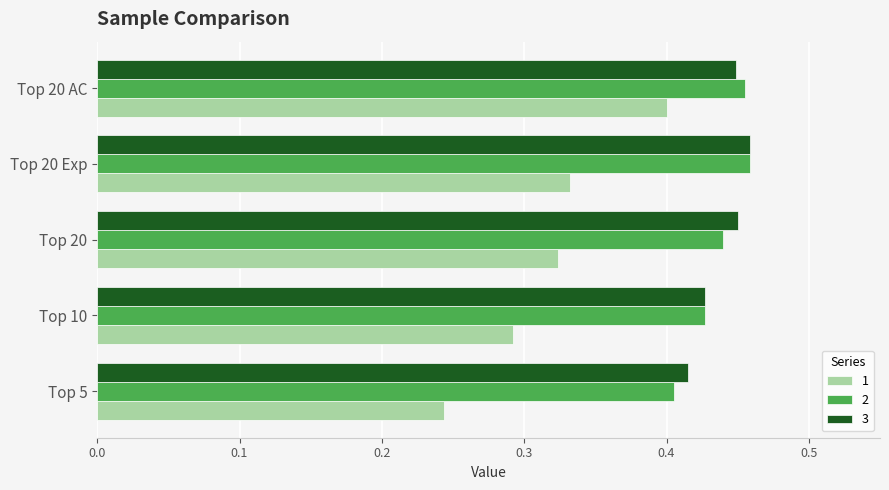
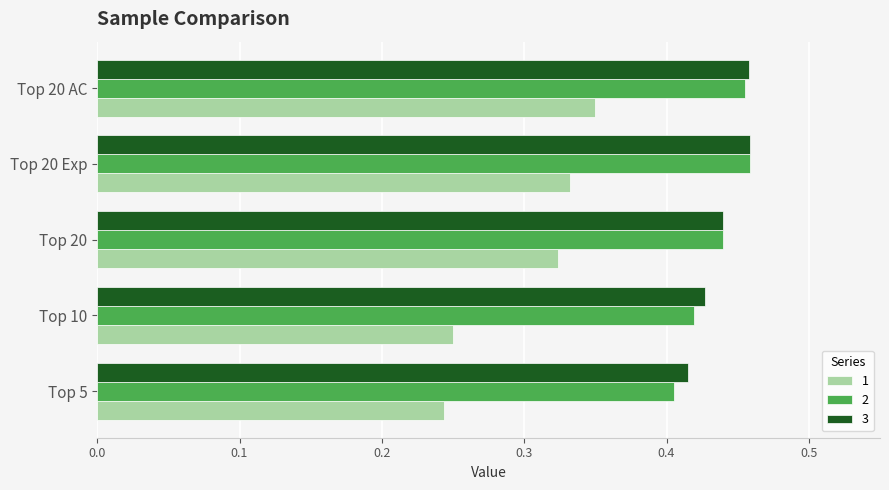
3, Top 20 AC: 0.449 -> 0.458
1, Top 20 AC: 0.40 -> 0.35
3, Top 20: 0.45 -> 0.44
2, Top 10: 0.427 -> 0.419
1, Top 10: 0.292 -> 0.250
